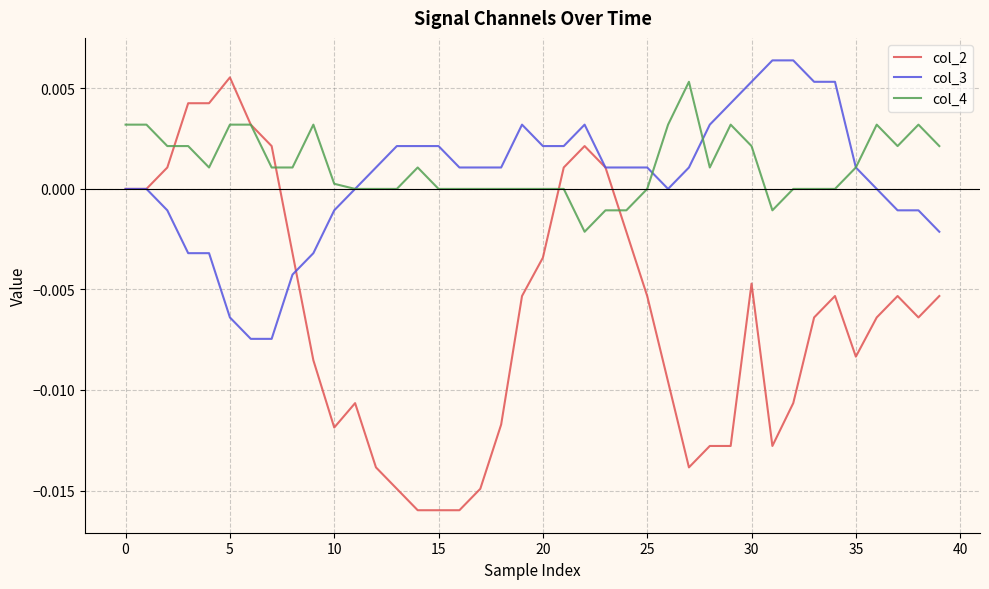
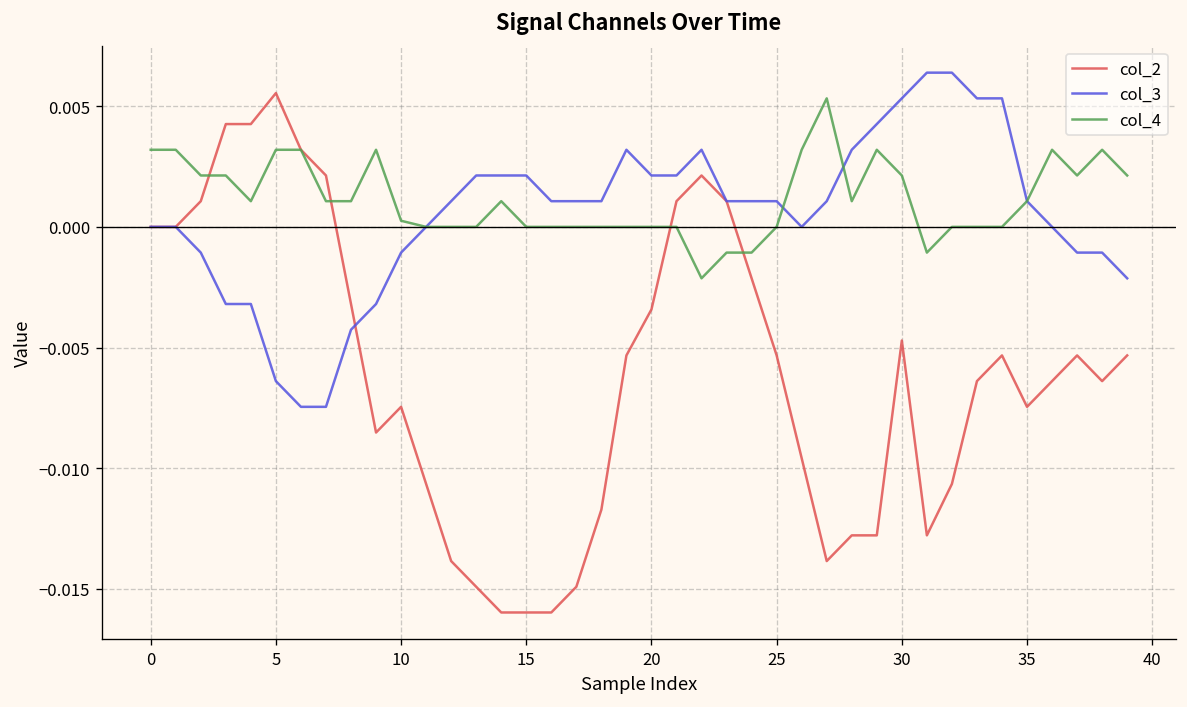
col_2, 10: -0.0119 -> -0.0075
col_2, 35: -0.0083 -> -0.0075
